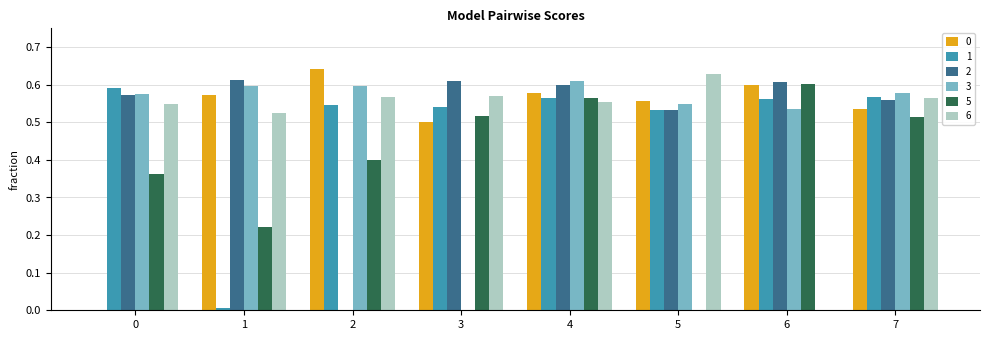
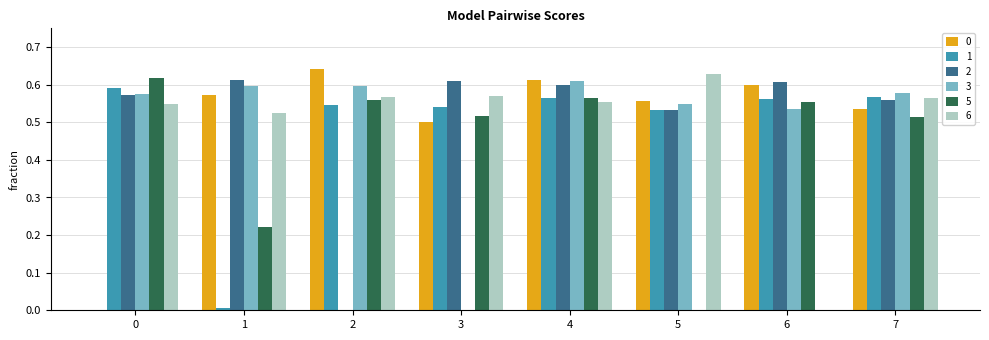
5, 0: 0.36 -> 0.62
5, 2: 0.40 -> 0.56
0, 4: 0.58 -> 0.61
5, 6: 0.60 -> 0.56
